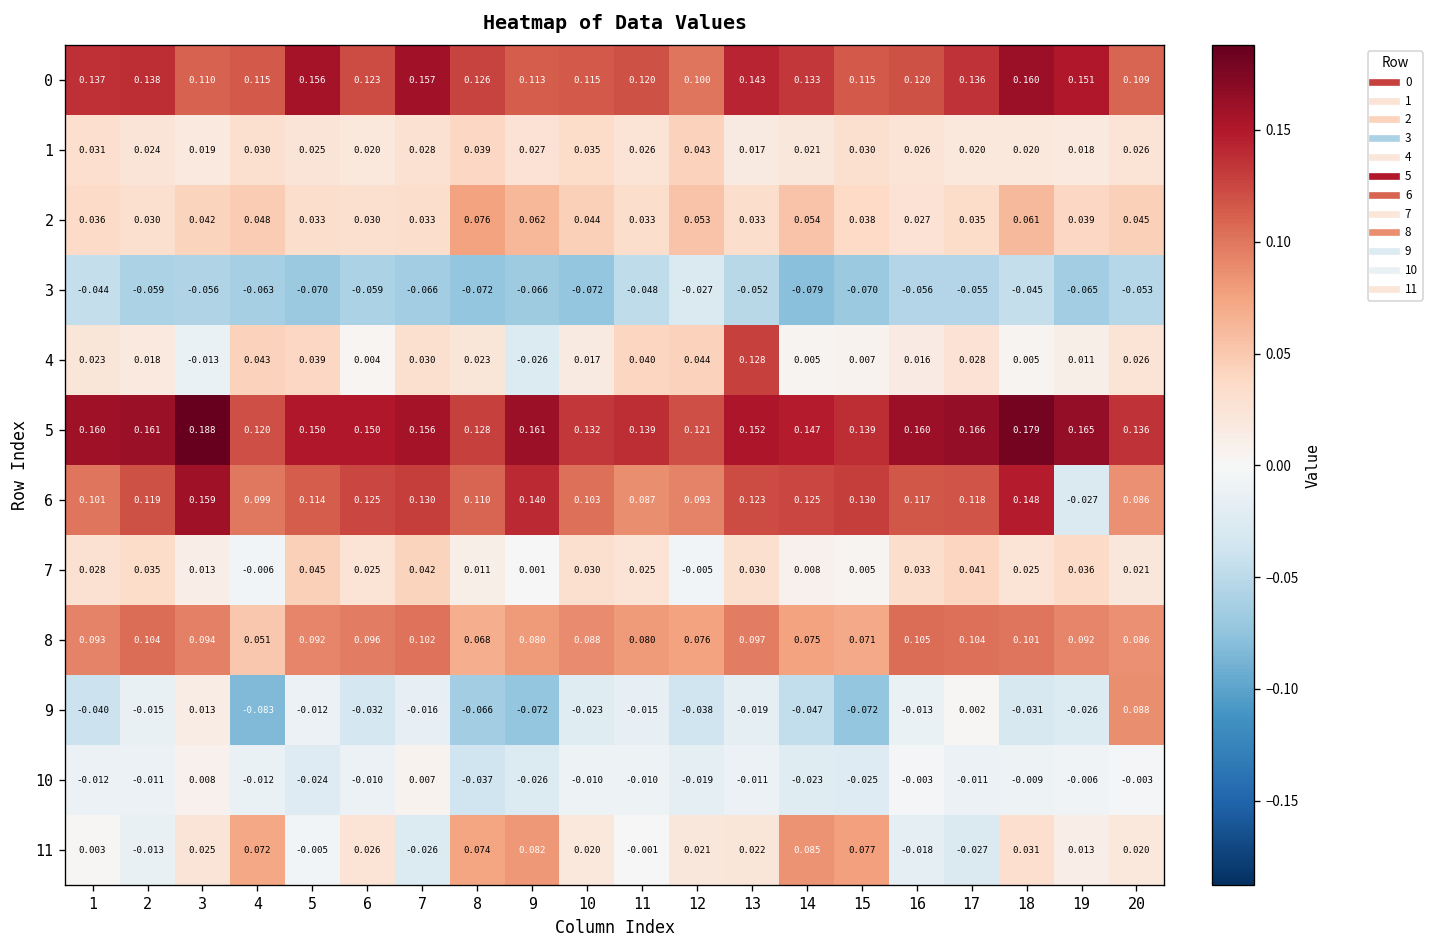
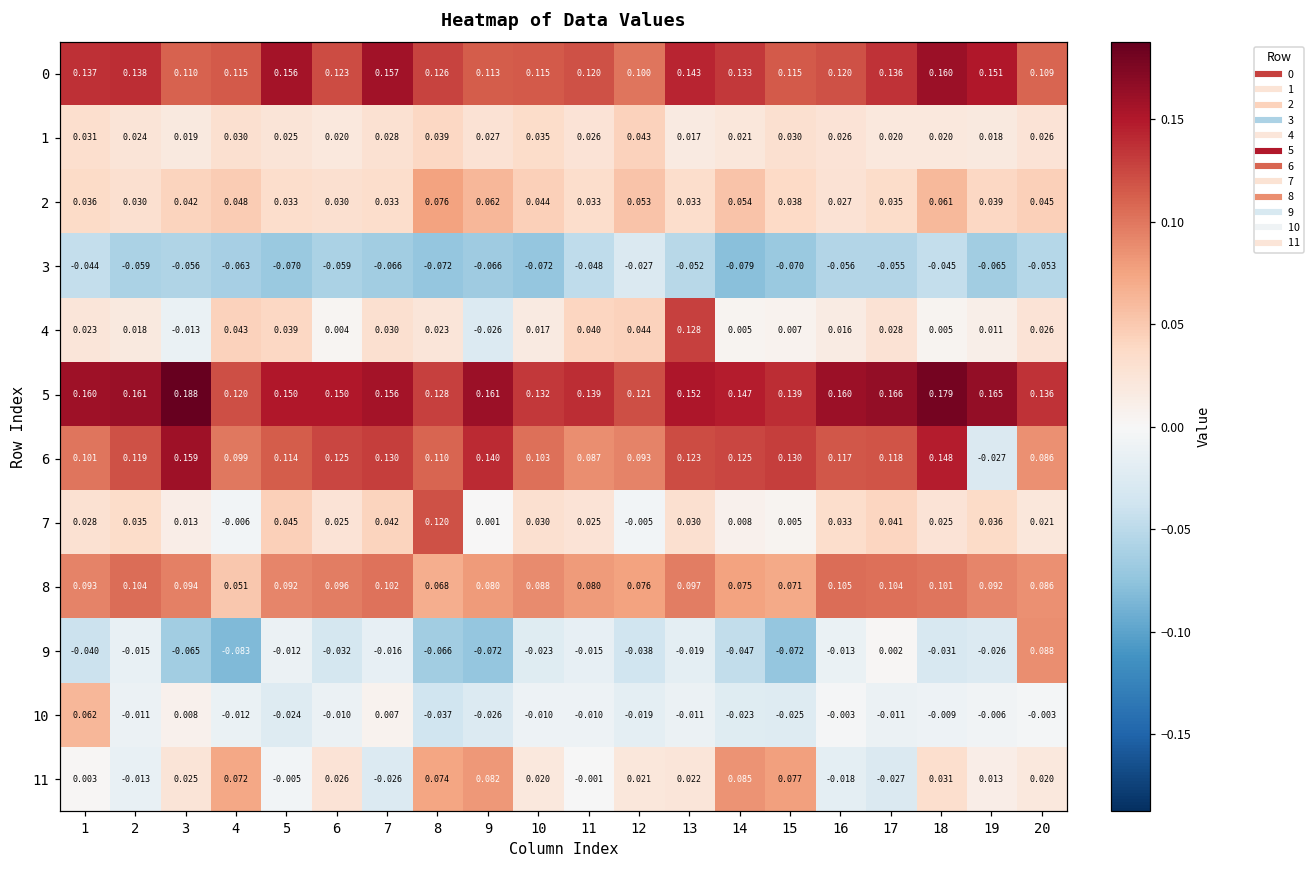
7, 8: 0.011 -> 0.120
9, 3: 0.013 -> -0.065
10, 1: -0.012 -> 0.062
